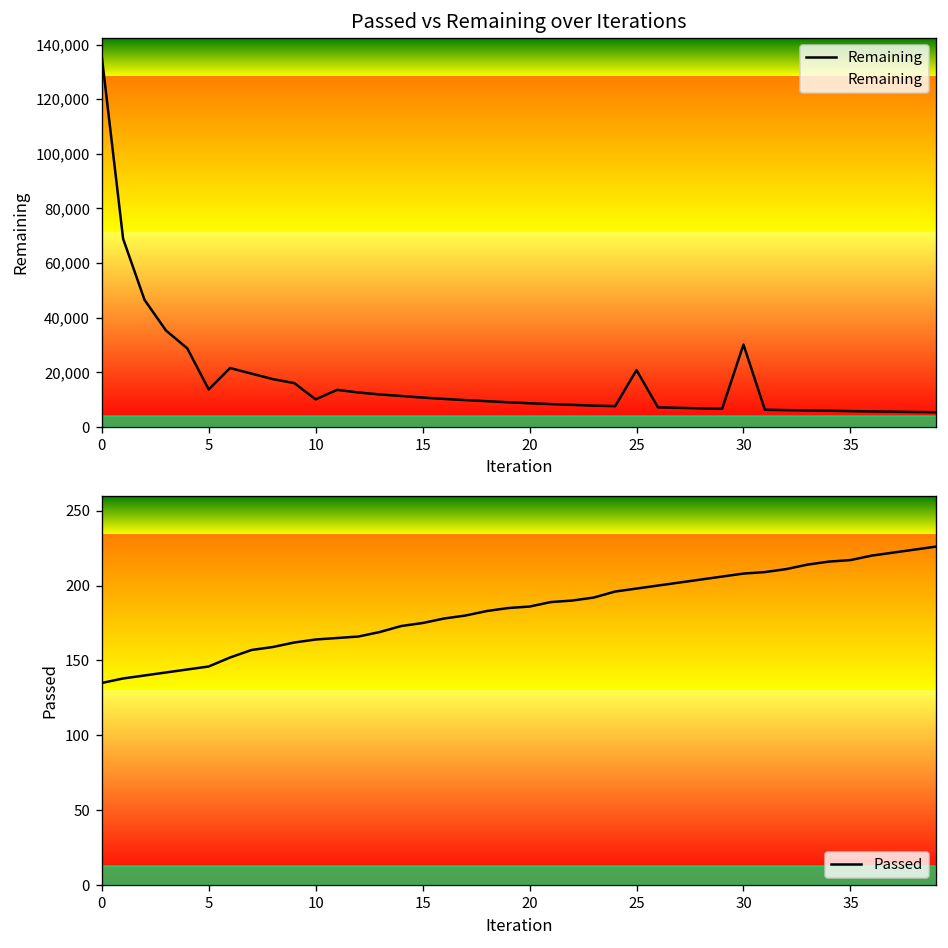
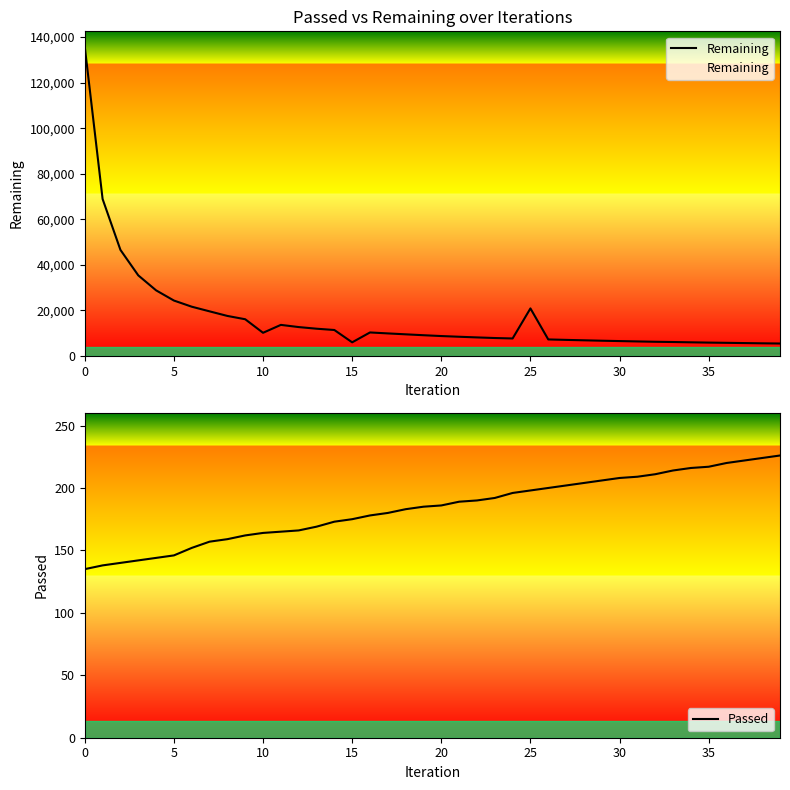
Passed vs Remaining over Iterations, 5: 14,000 -> 24,000
Passed vs Remaining over Iterations, 15: 11,000 -> 6,000
Passed vs Remaining over Iterations, 30: 30,000 -> 7,000
